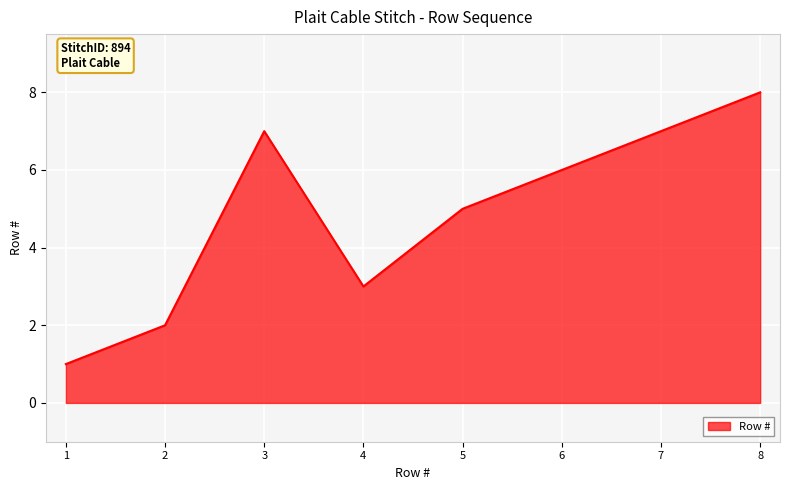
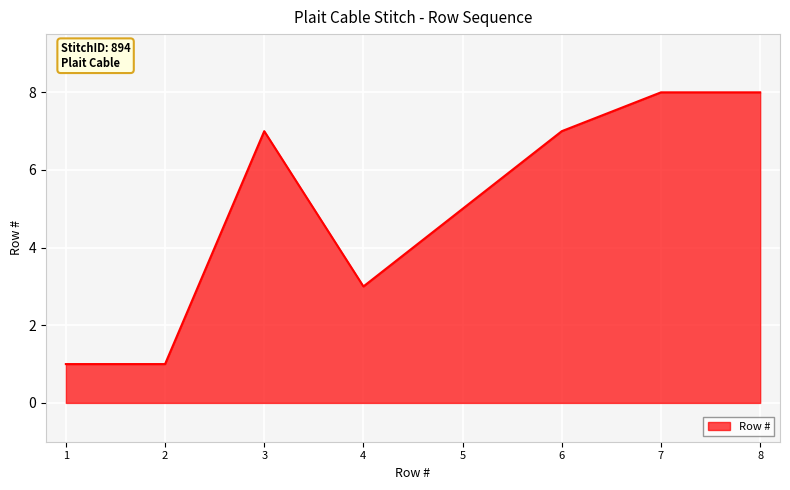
2: 2 -> 1
6: 6 -> 7
7: 7 -> 8
